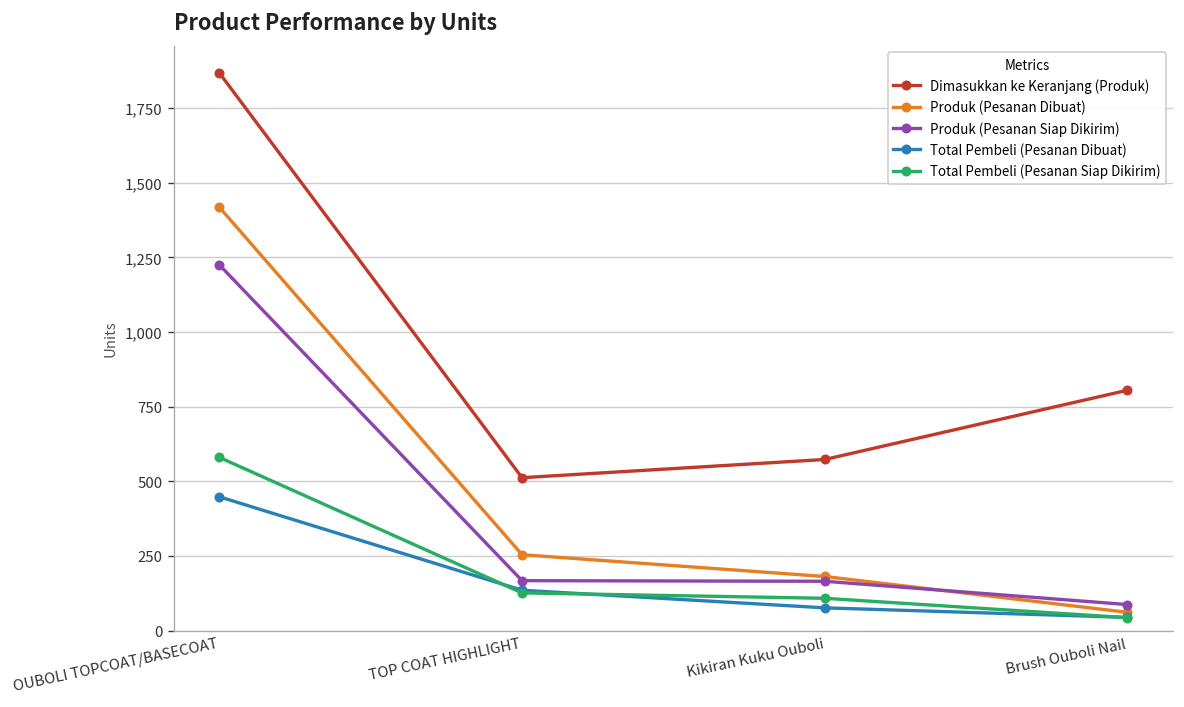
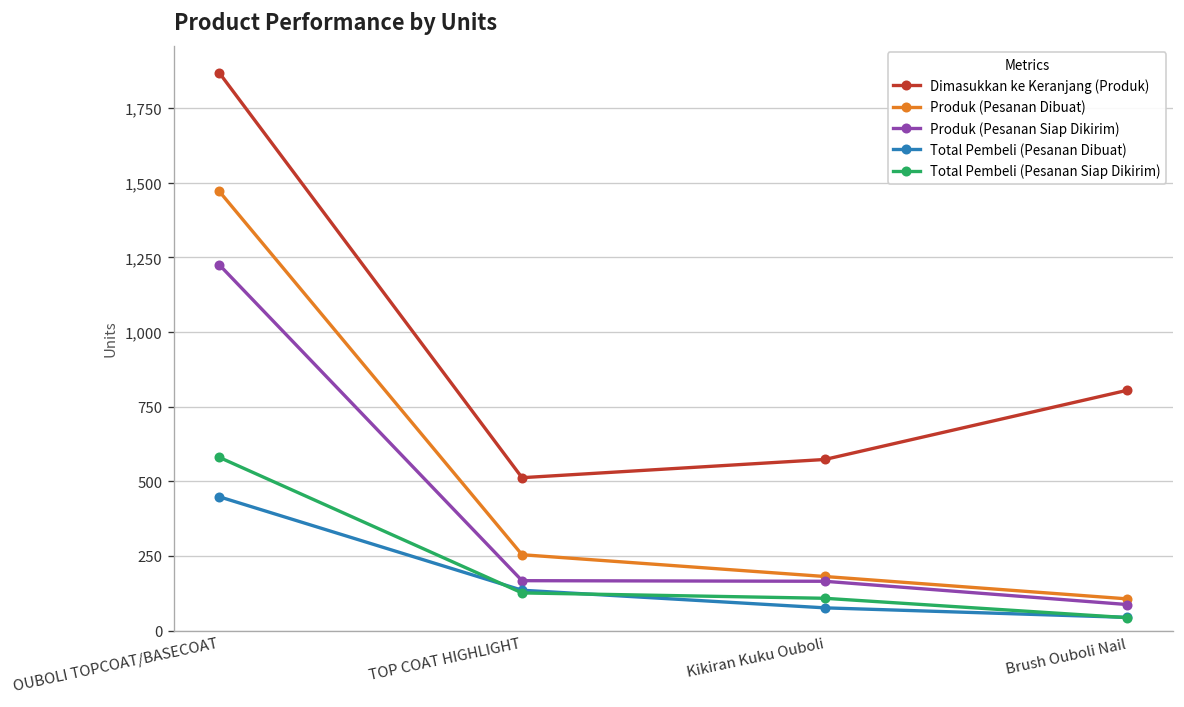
Produk (Pesanan Dibuat), OUBOLI TOPCOAT/BASECOAT: 1,420 -> 1,470
Produk (Pesanan Dibuat), Brush Ouboli Nail: 60 -> 110
